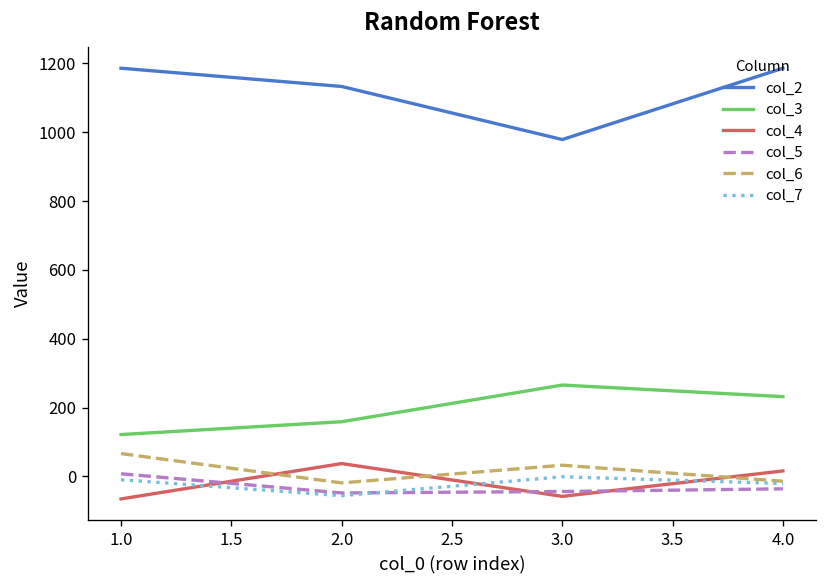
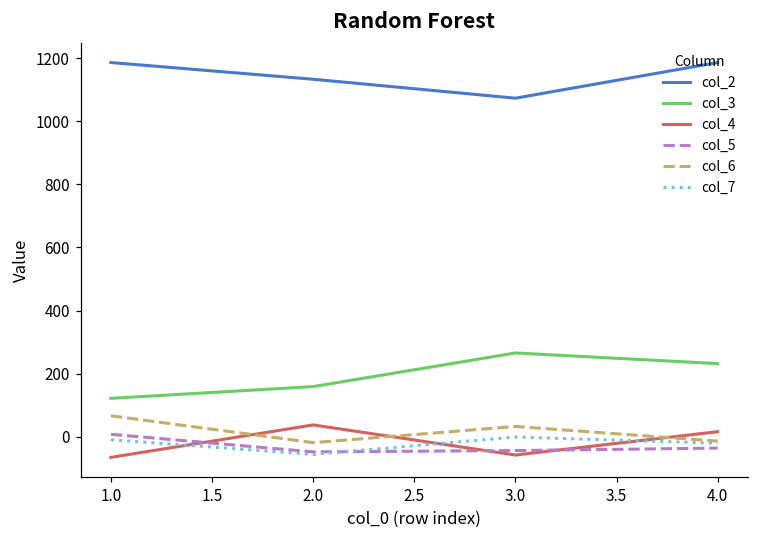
col_2, 3.0: 980 -> 1070
